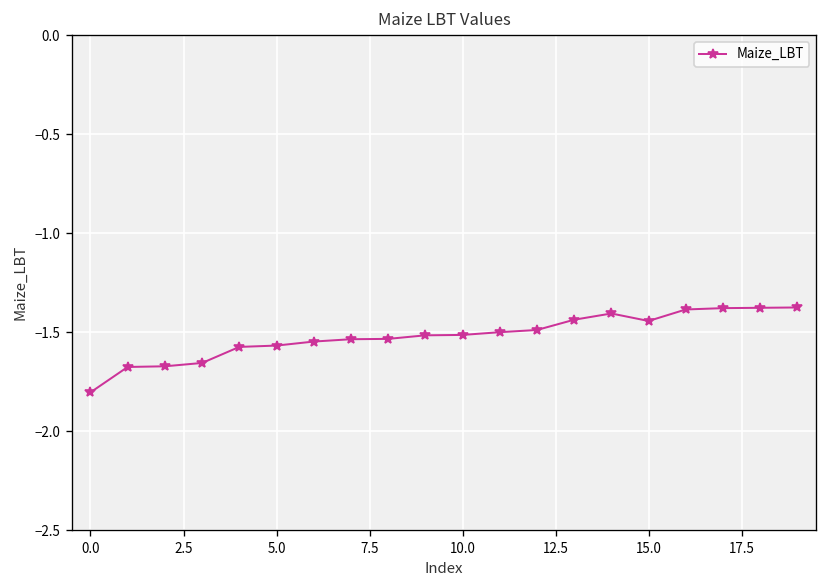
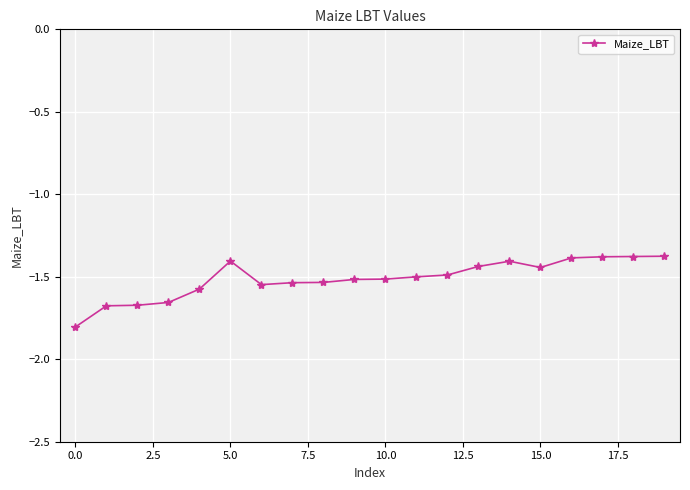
5.0: -1.57 -> -1.40
